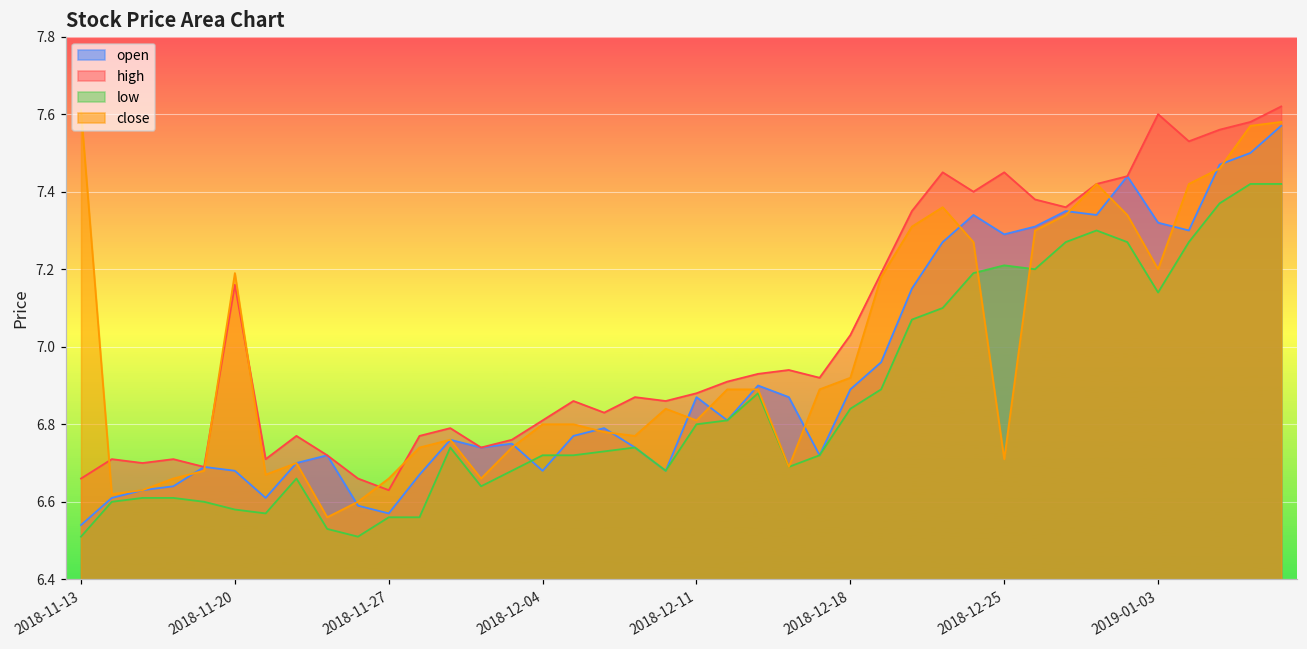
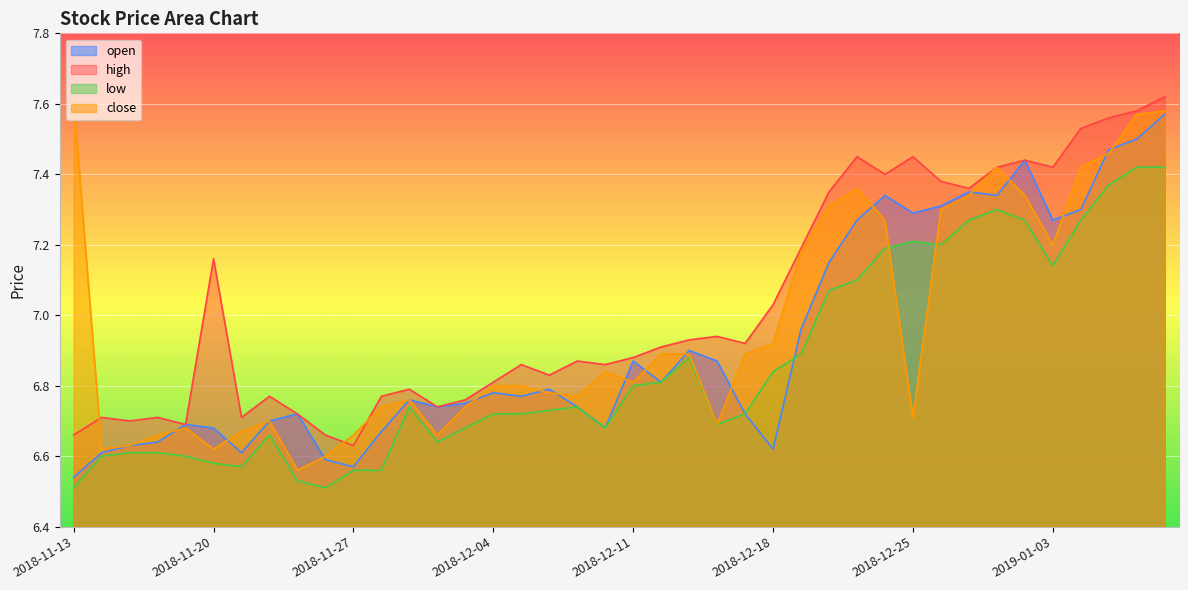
close, 2018-11-20: 7.19 -> 6.62
open, 2018-12-04: 6.68 -> 6.78
open, 2018-12-18: 6.89 -> 6.62
open, 2019-01-03: 7.32 -> 7.27
high, 2019-01-03: 7.60 -> 7.42
